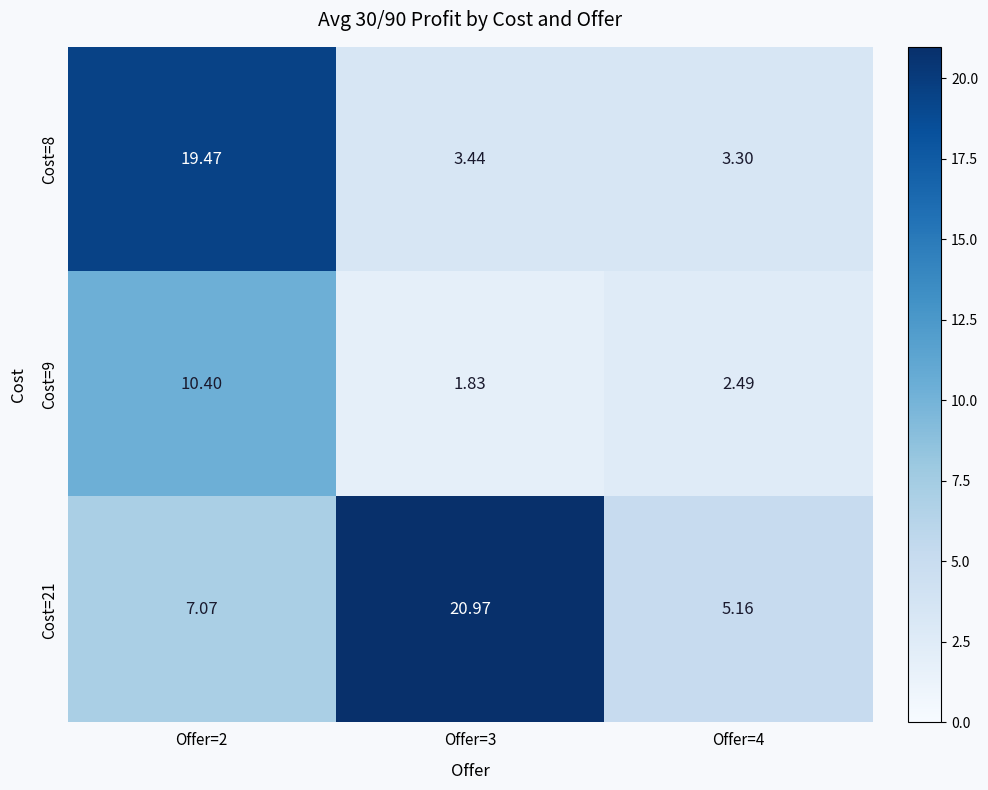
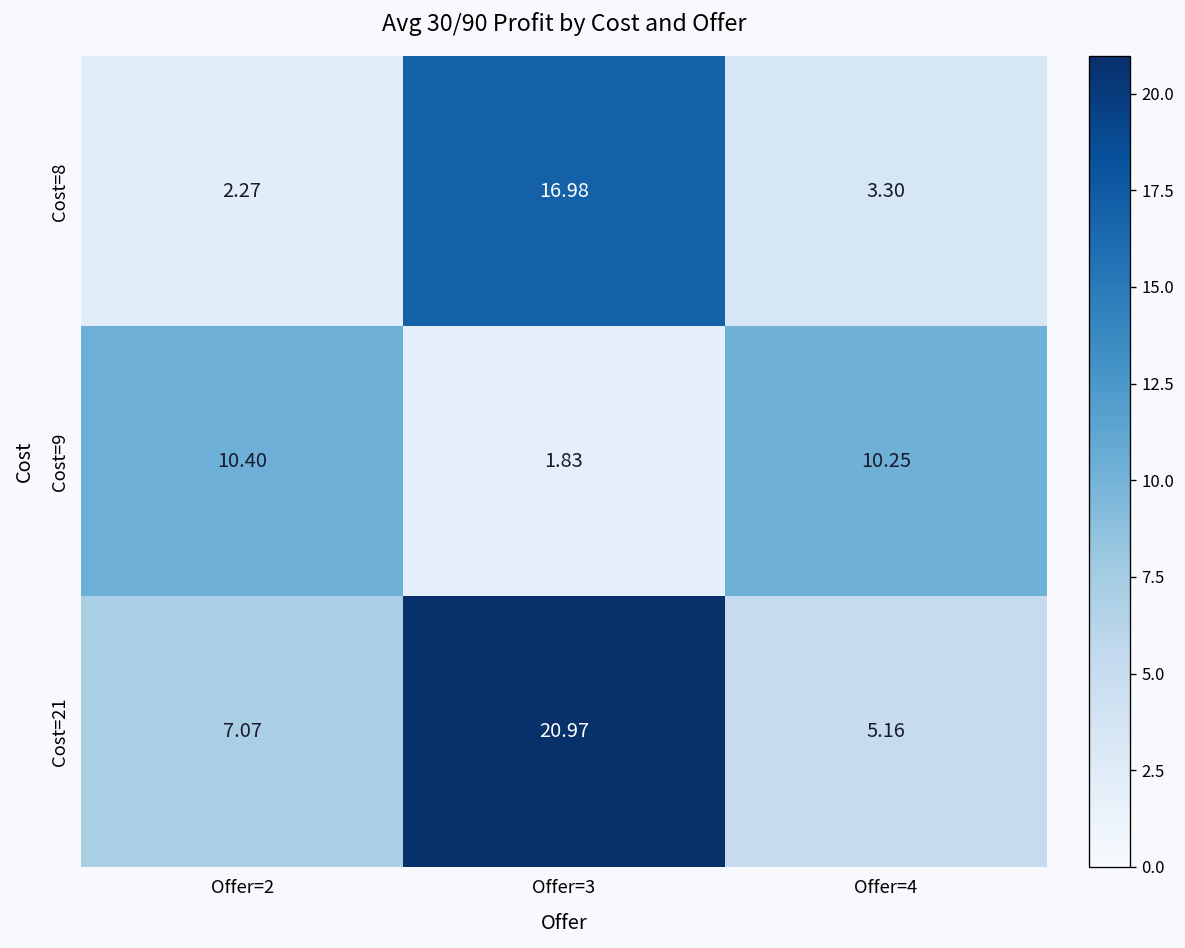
Cost=8, Offer=2: 19.47 -> 2.27
Cost=8, Offer=3: 3.44 -> 16.98
Cost=9, Offer=4: 2.49 -> 10.25
